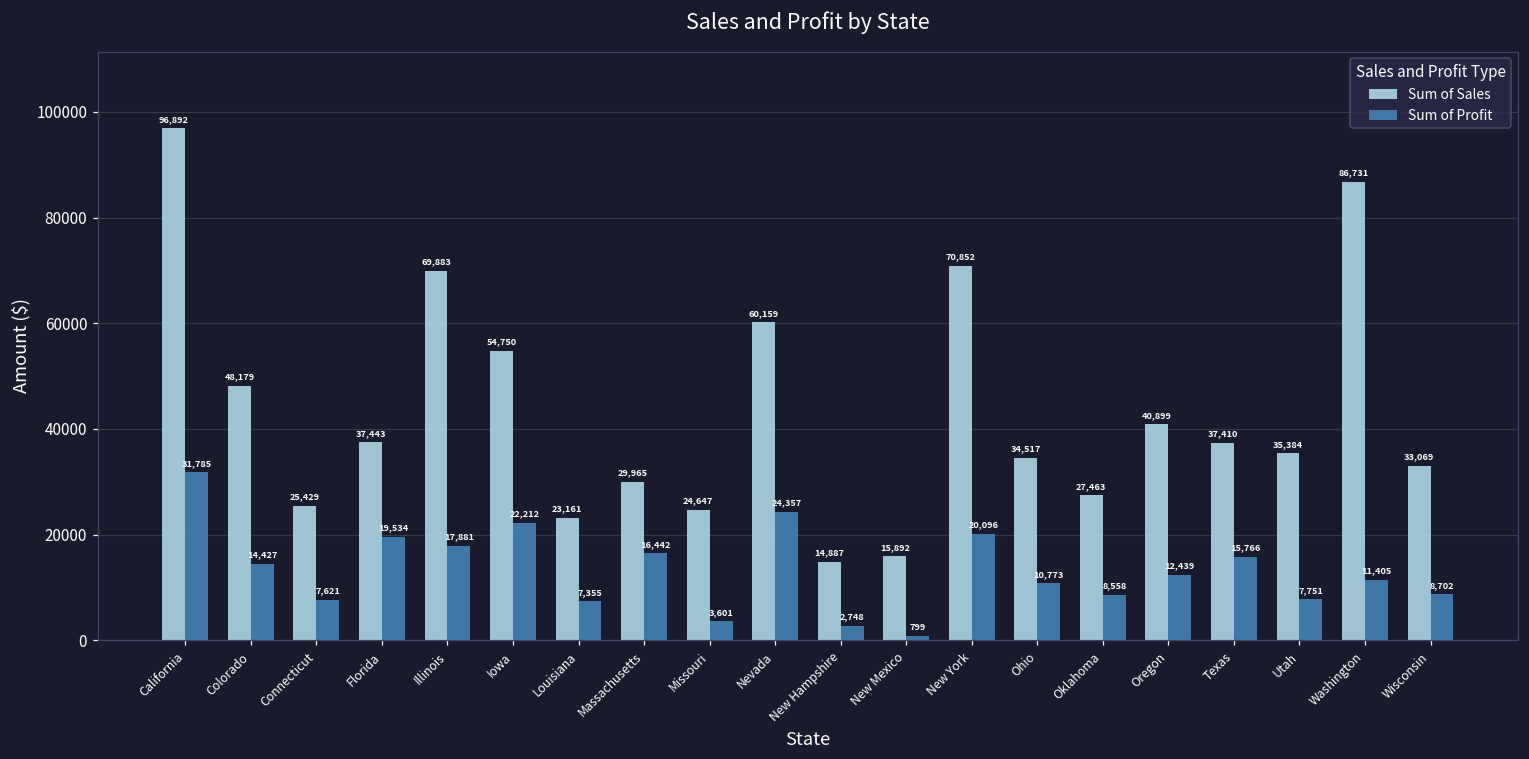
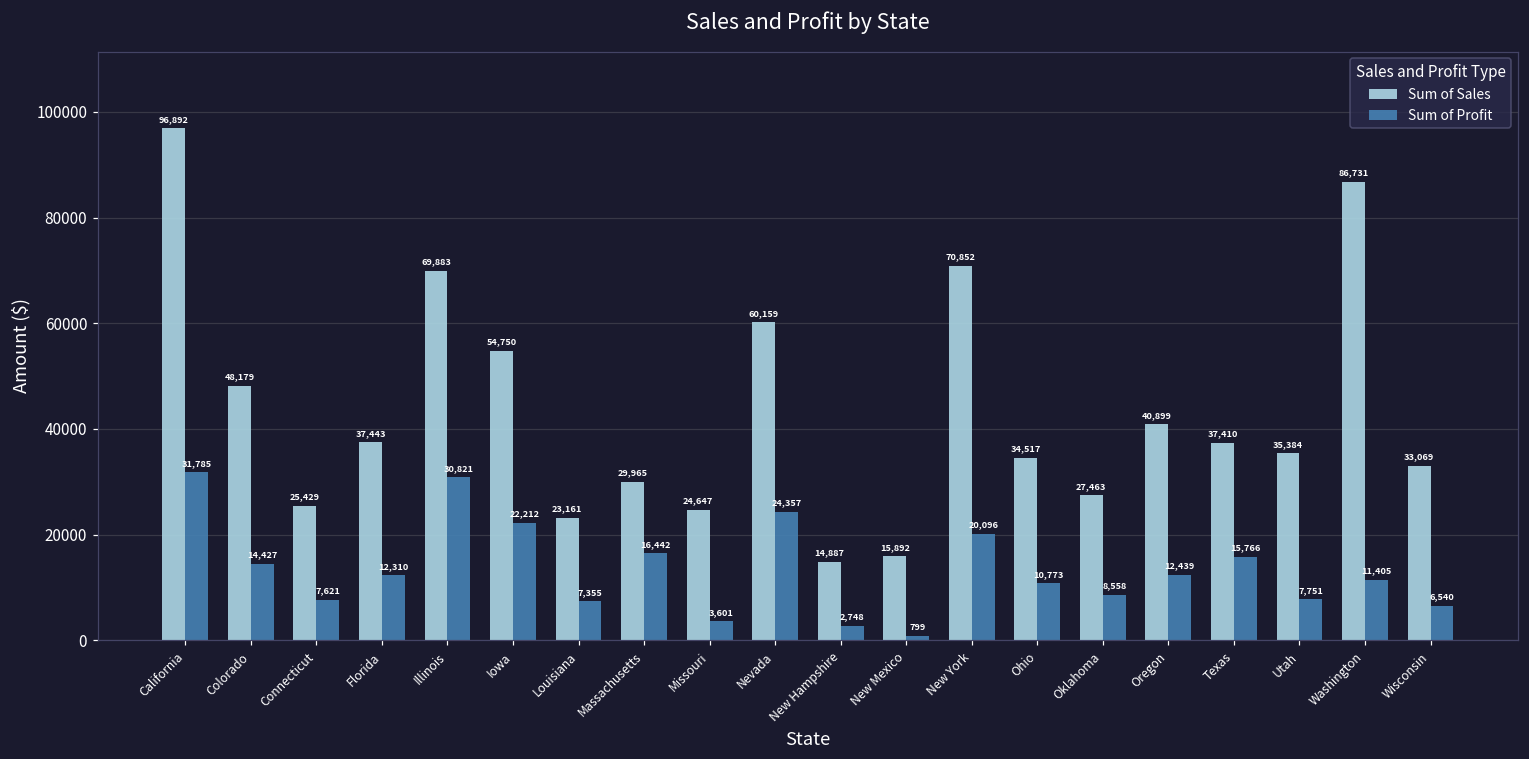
Sum of Profit, Florida: 19,534 -> 12,310
Sum of Profit, Illinois: 17,881 -> 30,821
Sum of Profit, Wisconsin: 8,702 -> 6,540
